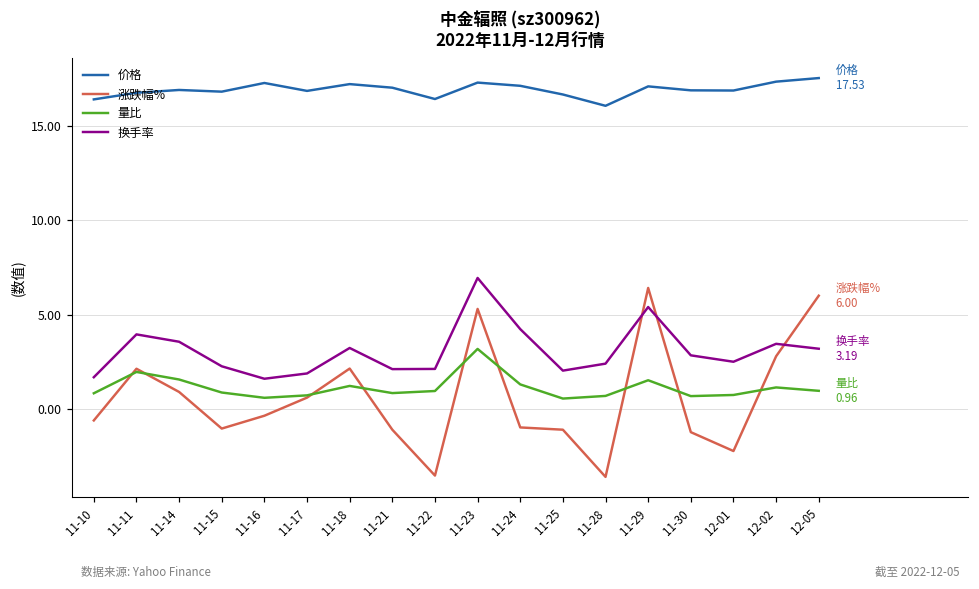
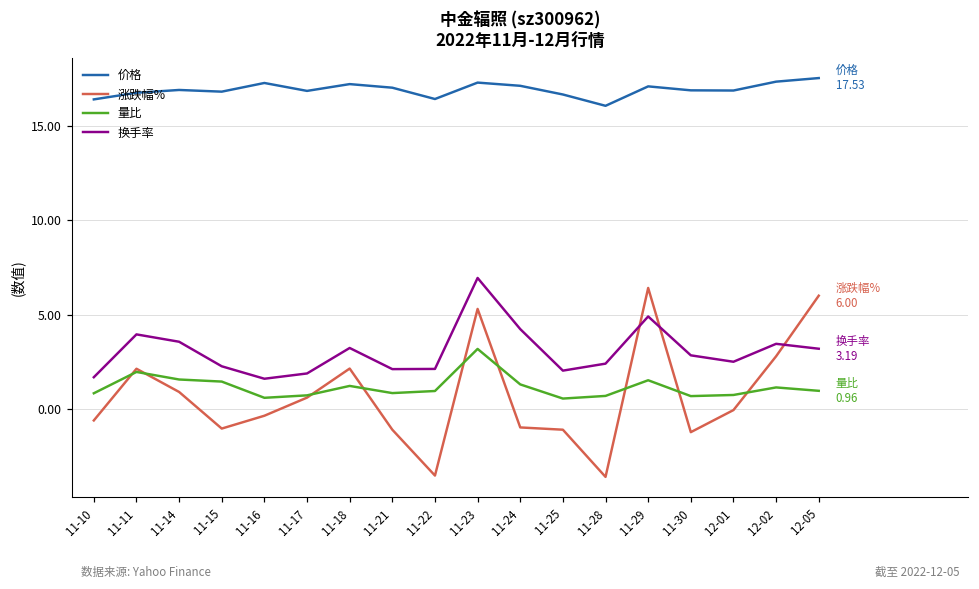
量比, 11-15: 0.9 -> 1.5
换手率, 11-29: 5.4 -> 4.9
涨跌幅%, 12-01: -2.2 -> -0.1
